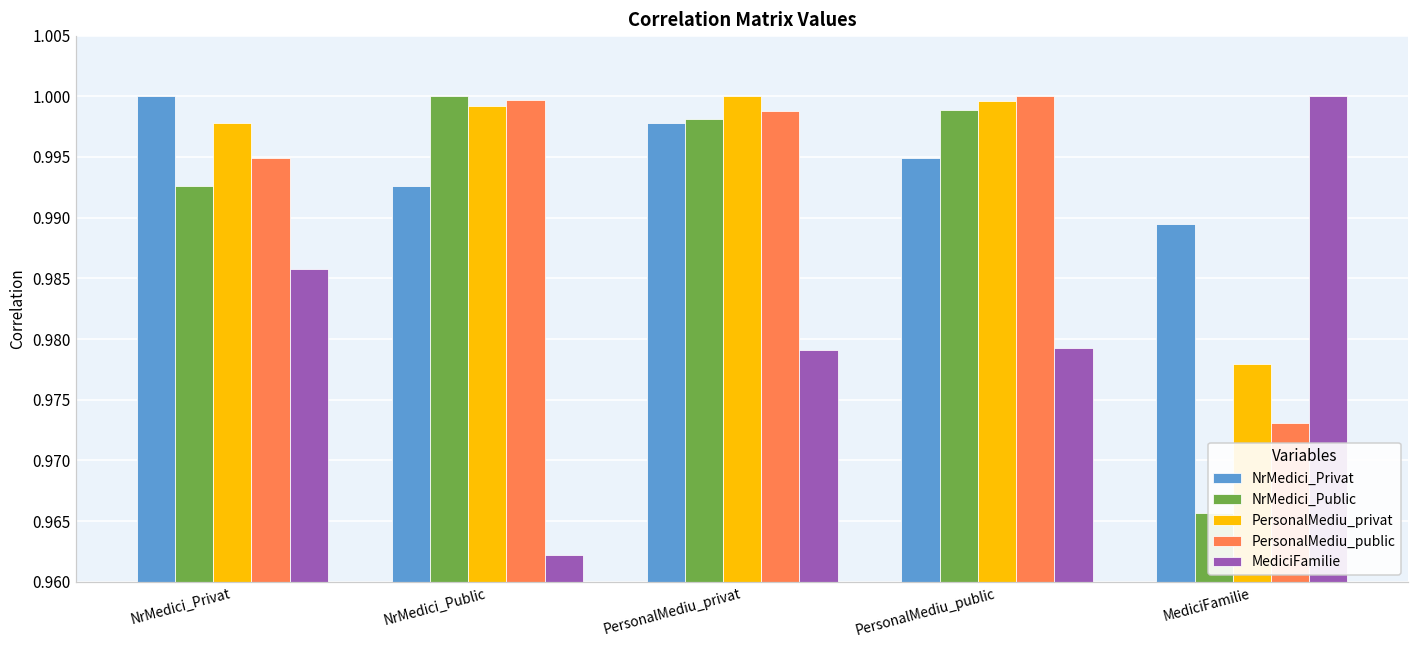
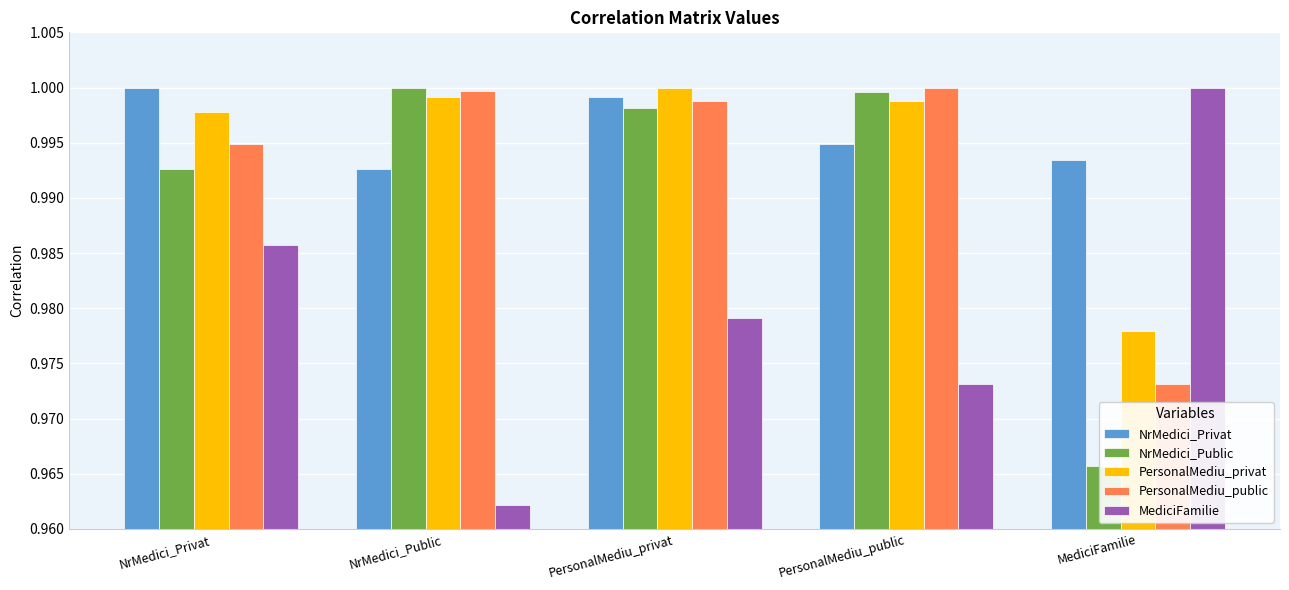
NrMedici_Privat, PersonalMediu_privat: 0.9978 -> 0.9992
NrMedici_Public, PersonalMediu_public: 0.9988 -> 0.9996
PersonalMediu_privat, PersonalMediu_public: 0.9996 -> 0.9988
MediciFamilie, PersonalMediu_public: 0.9793 -> 0.9731
NrMedici_Privat, MediciFamilie: 0.9895 -> 0.9934
